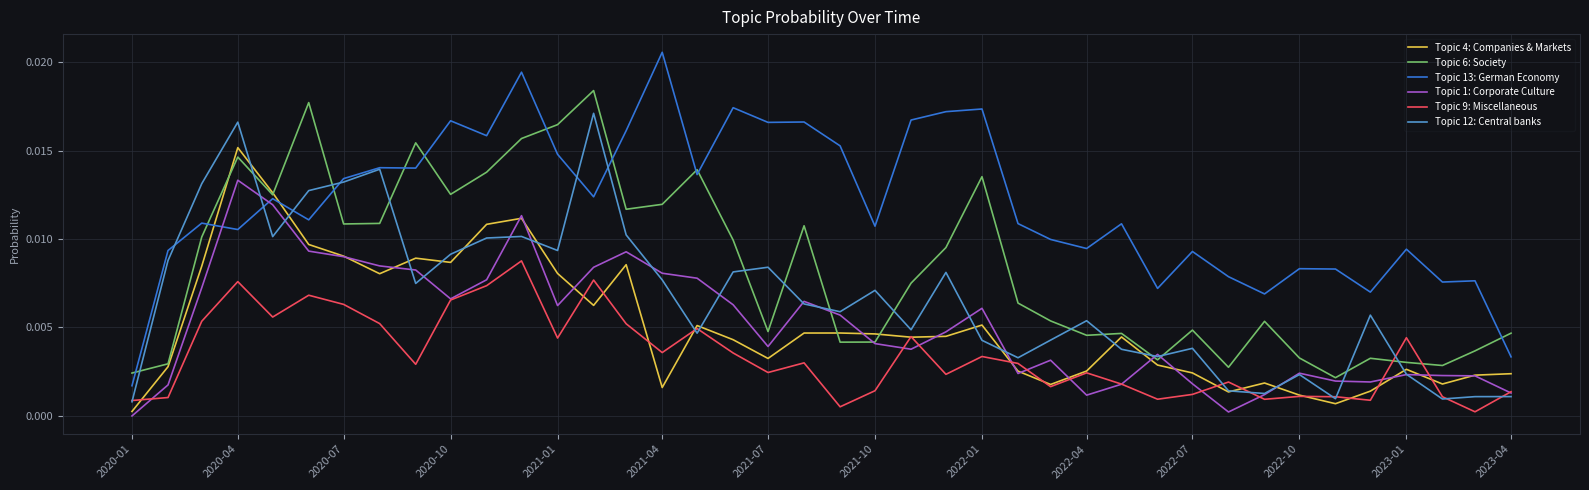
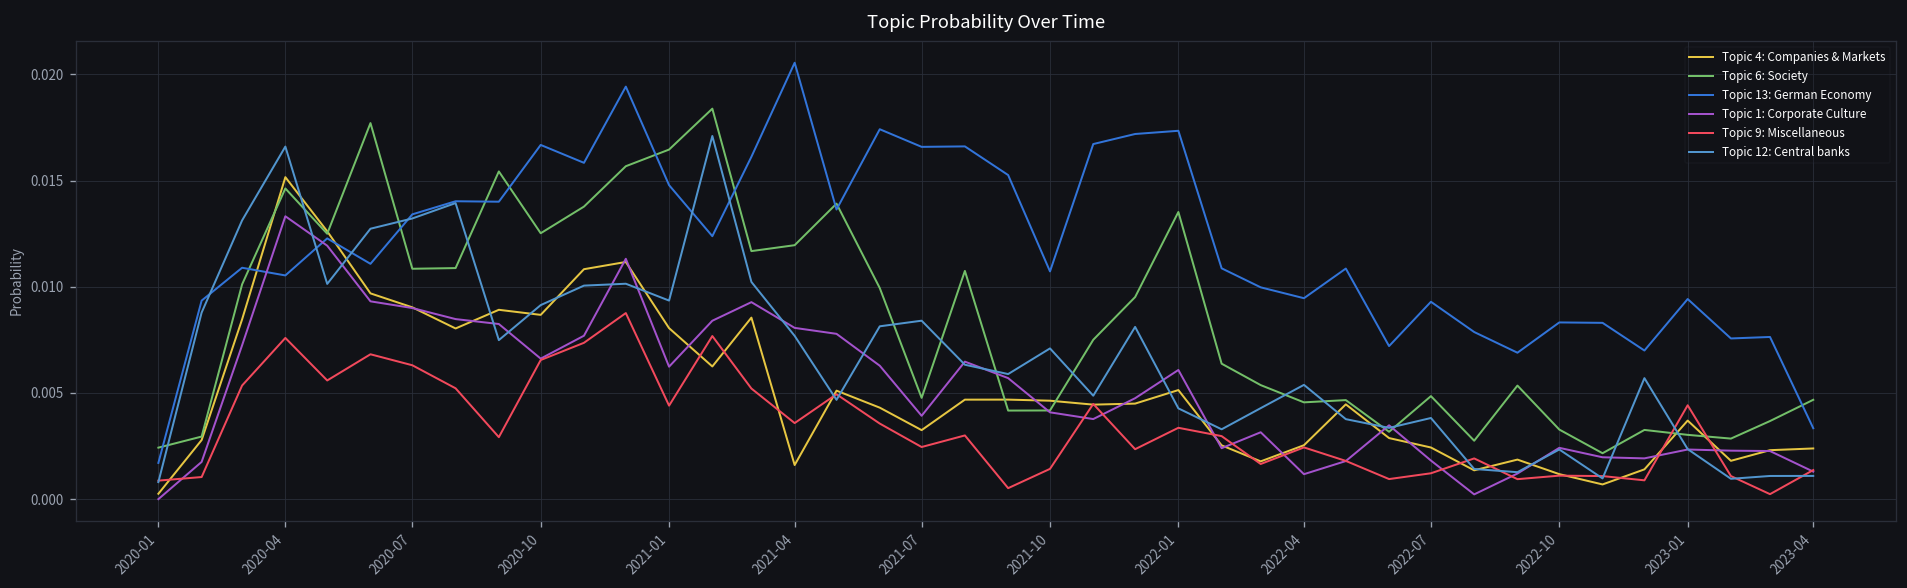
Topic 4: Companies & Markets, 2023-01: 0.0026 -> 0.0037
